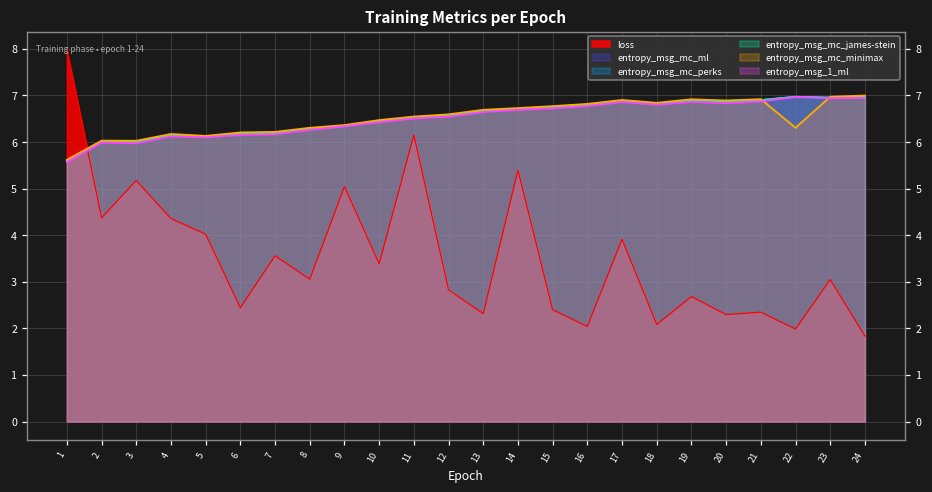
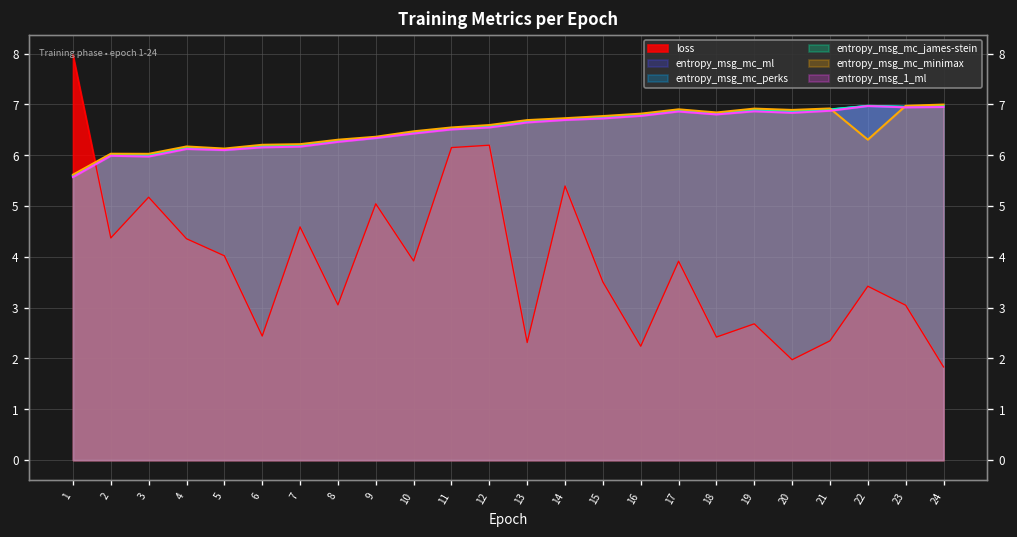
loss, 7: 3.6 -> 4.6
loss, 10: 3.4 -> 3.9
loss, 12: 2.8 -> 6.2
loss, 15: 2.4 -> 3.5
loss, 16: 2.0 -> 2.2
loss, 18: 2.1 -> 2.4
loss, 20: 2.3 -> 2.0
loss, 22: 2.0 -> 3.4
